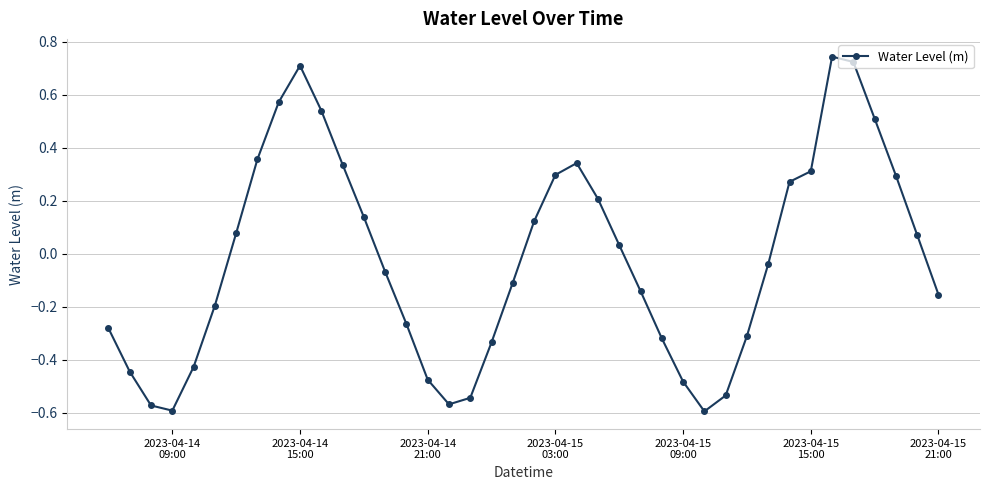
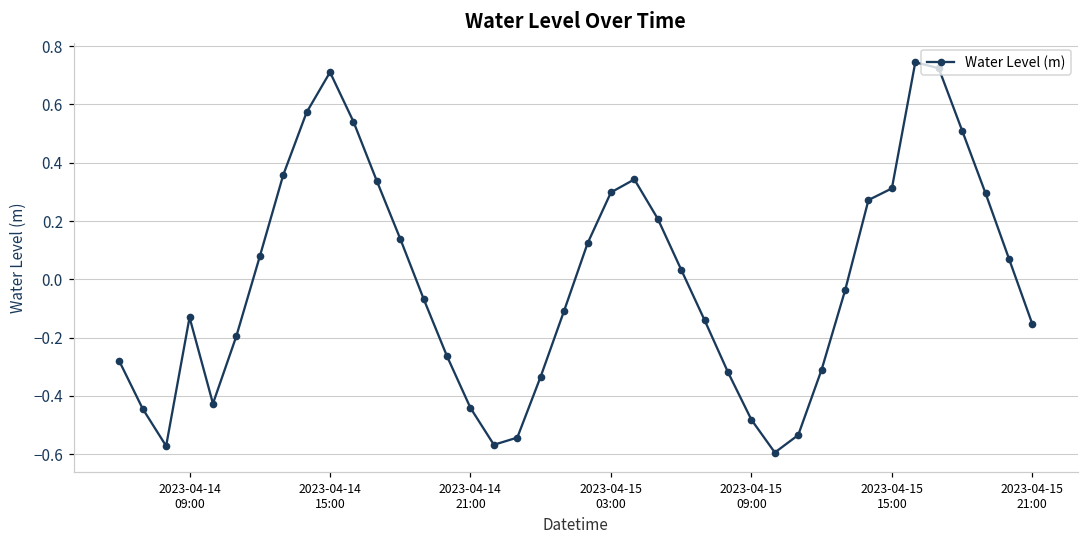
2023-04-14 09:00: -0.59 -> -0.13
2023-04-14 21:00: -0.47 -> -0.44
